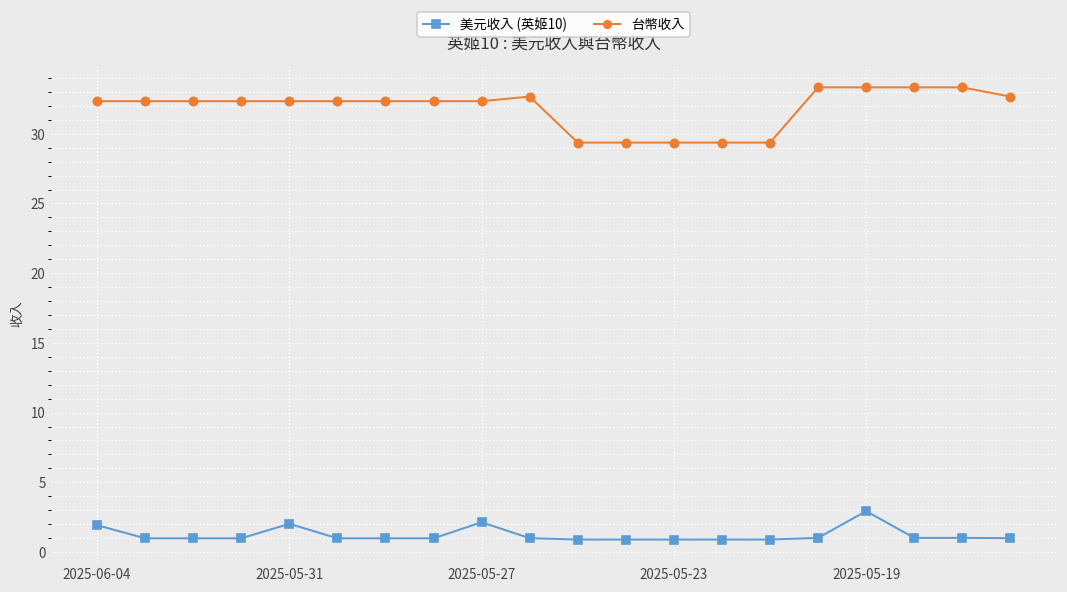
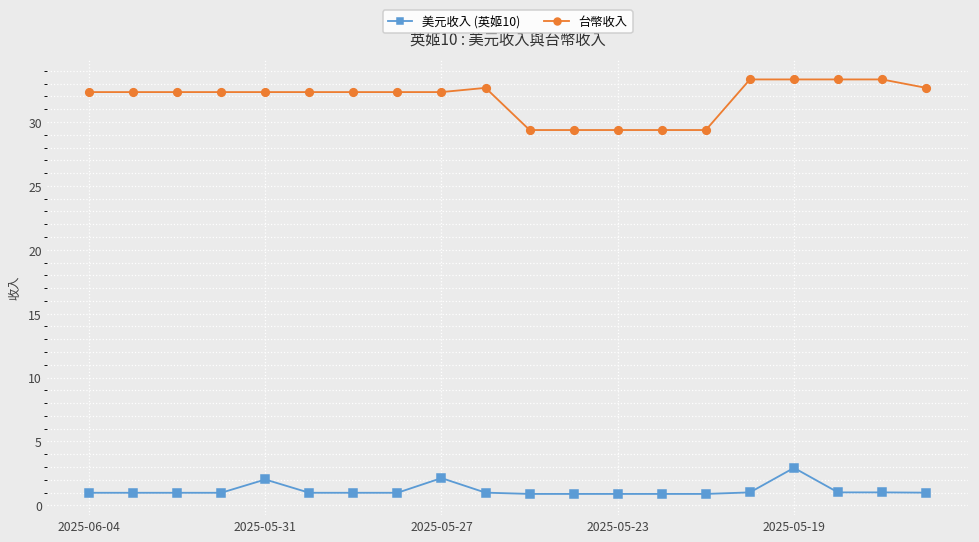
美元收入 (英姬10), 2025-06-04: 1.9 -> 1.0
